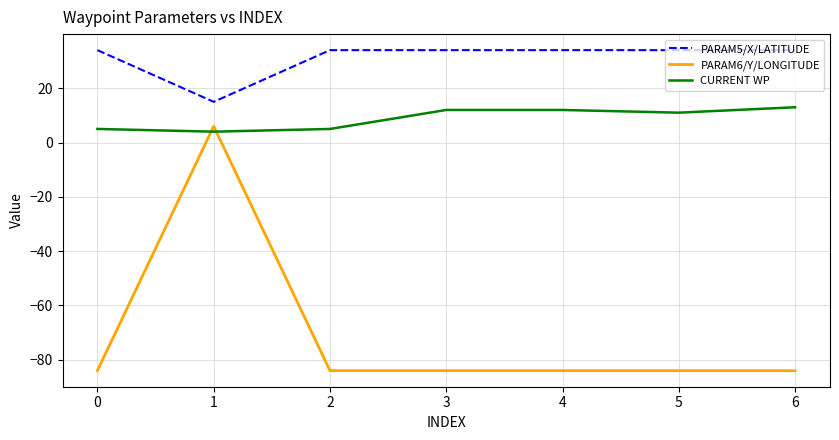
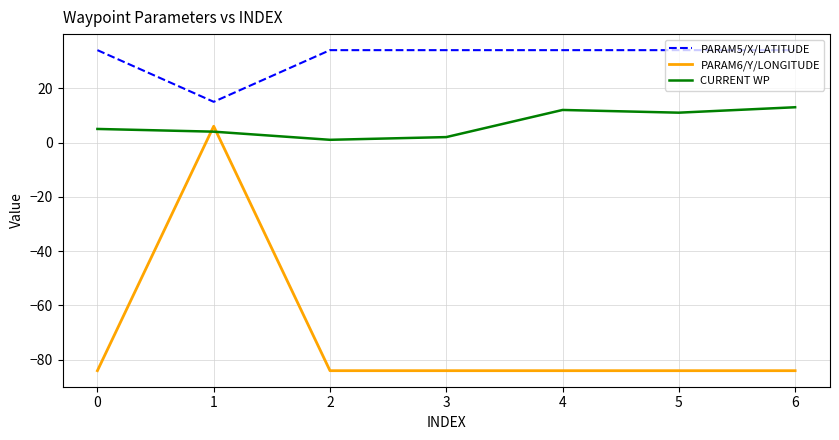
CURRENT WP, 2: 5 -> 1
CURRENT WP, 3: 12 -> 2
